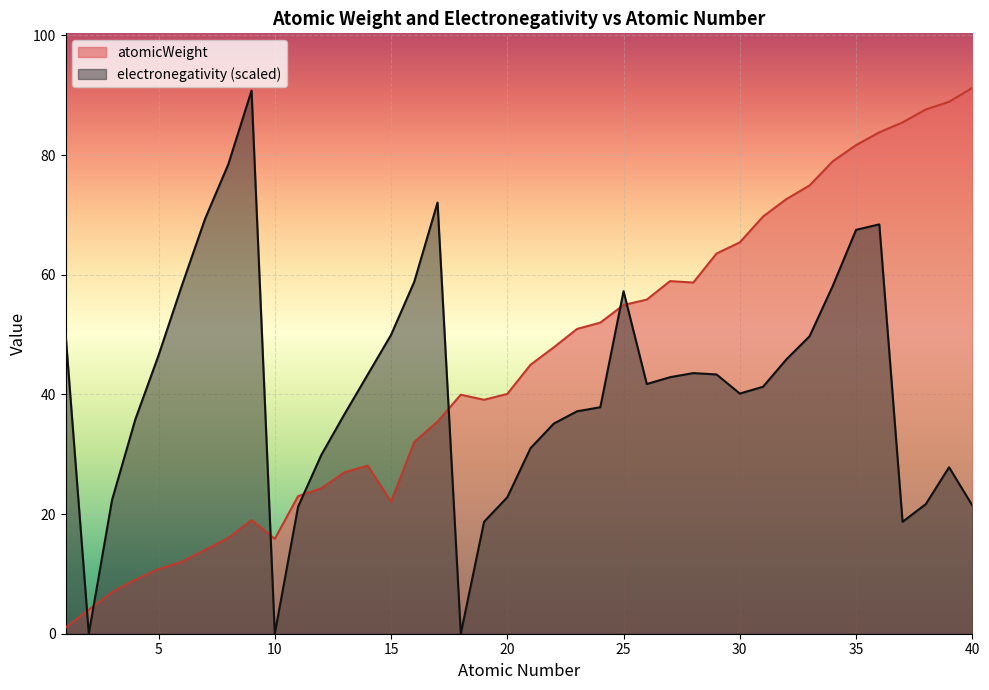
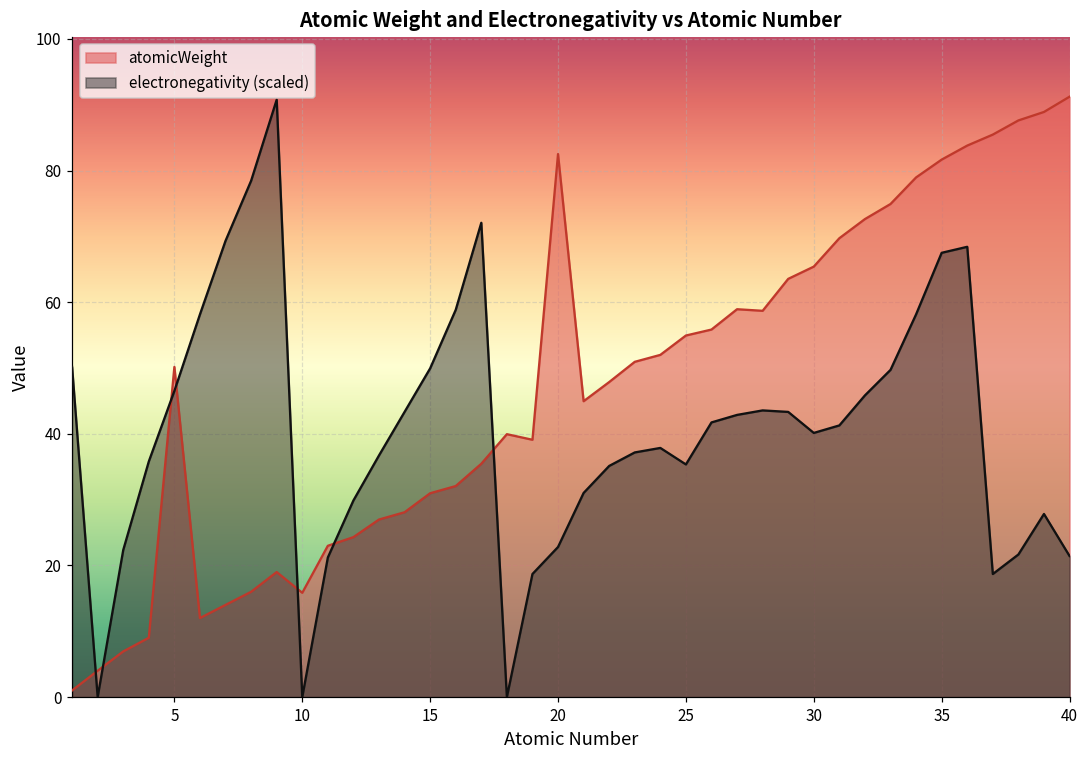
atomicWeight, 5: 11 -> 50
atomicWeight, 15: 22 -> 31
atomicWeight, 20: 40 -> 83
electronegativity (scaled), 25: 57 -> 35
